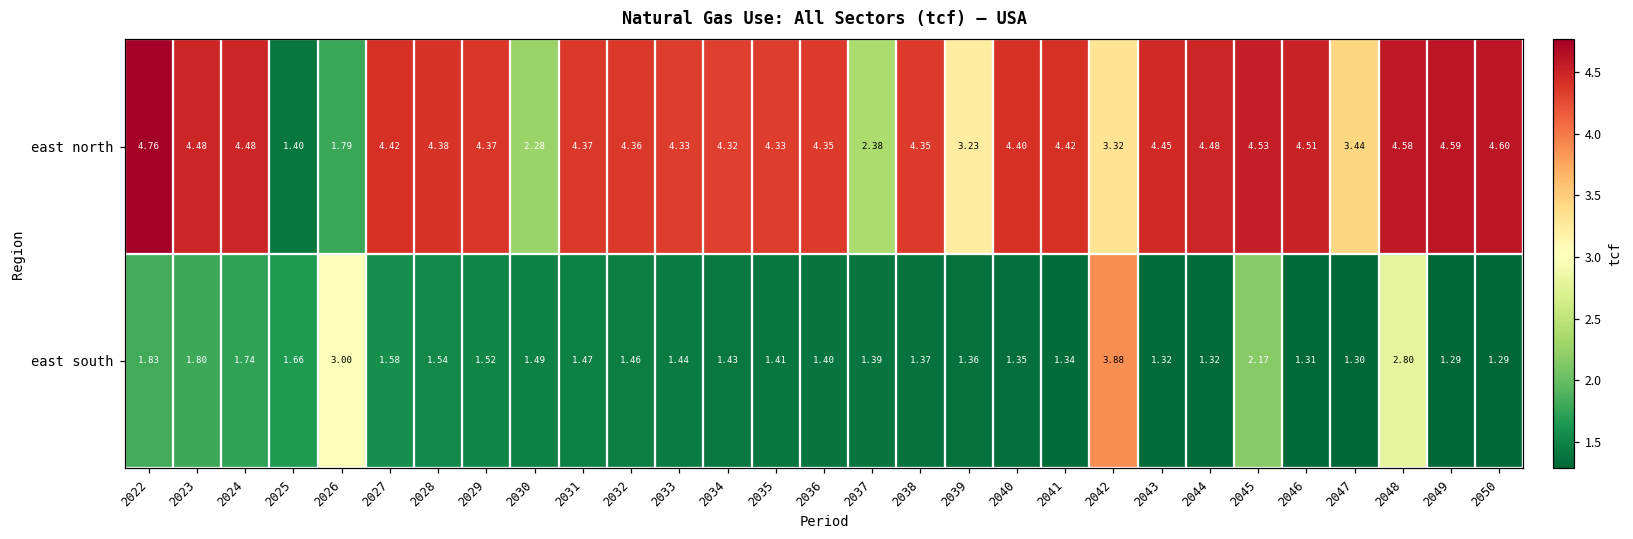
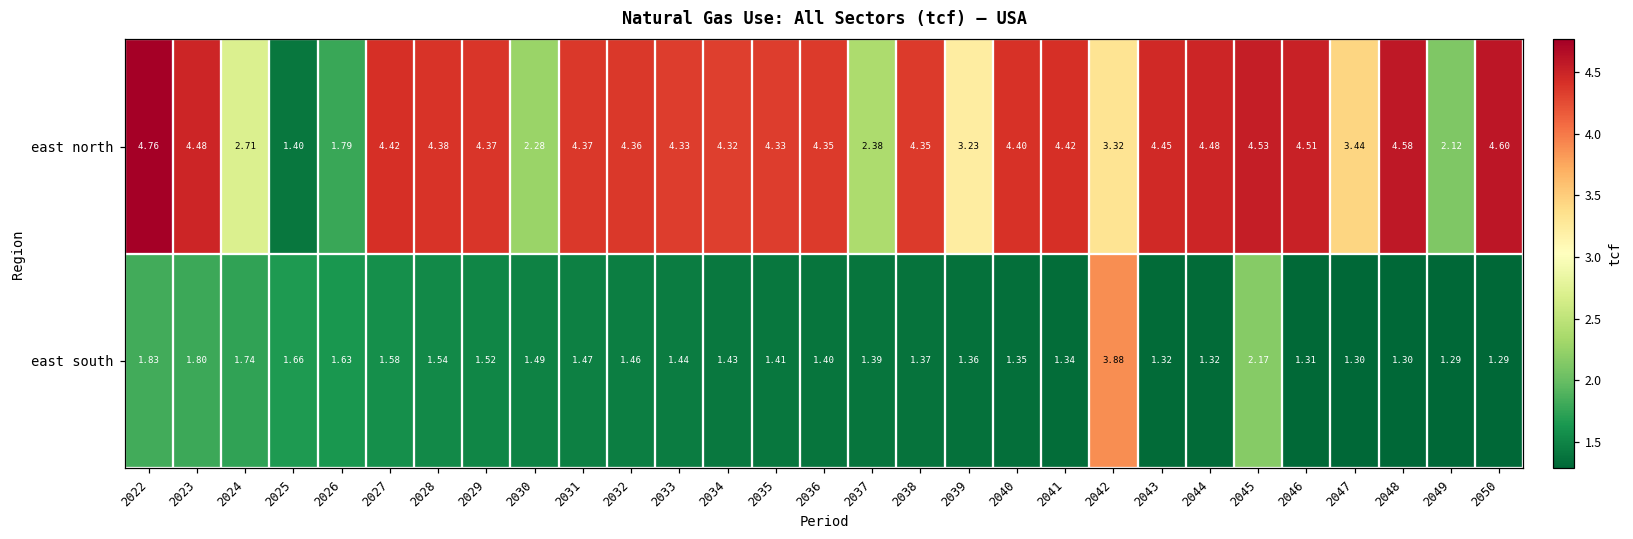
east north, 2024: 4.48 -> 2.71
east north, 2049: 4.59 -> 2.12
east south, 2026: 3.00 -> 1.63
east south, 2048: 2.80 -> 1.30
